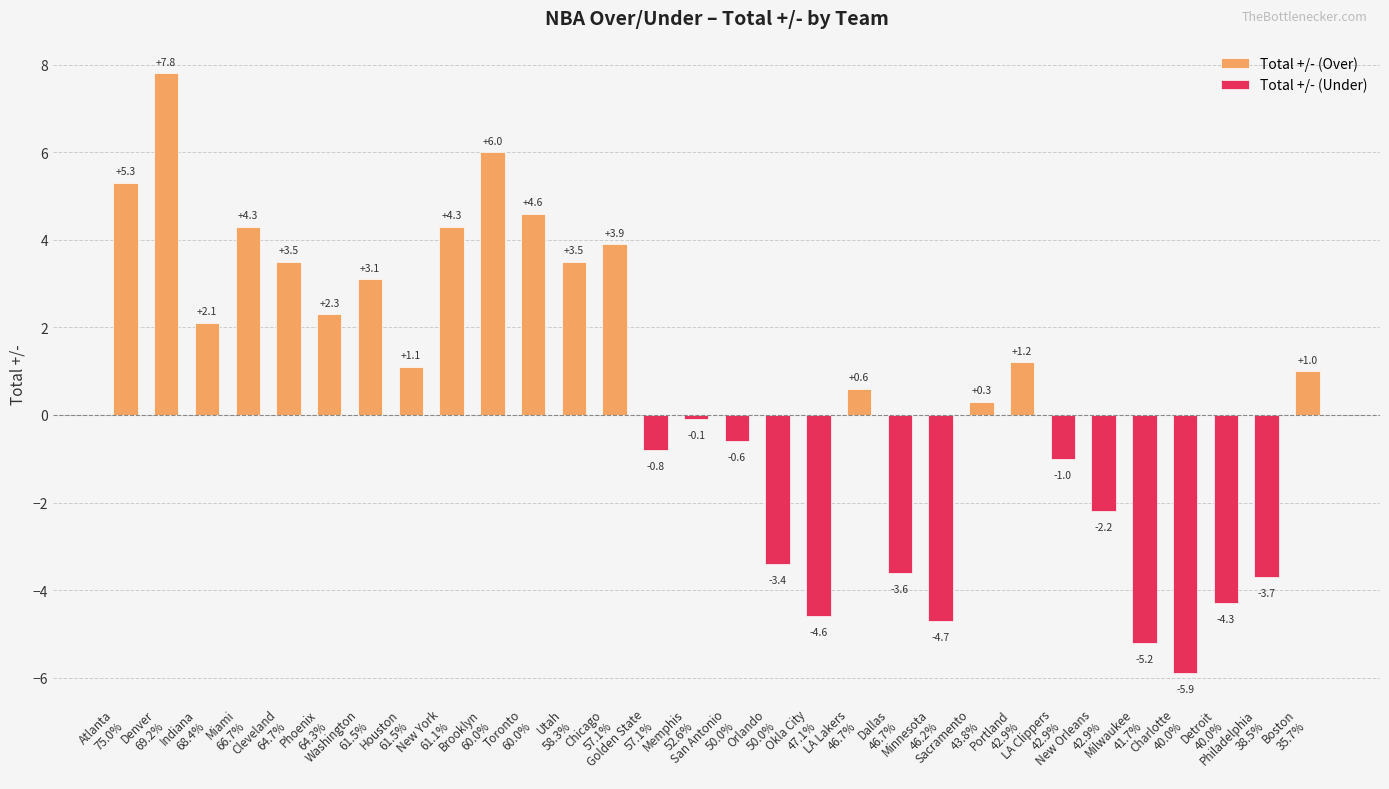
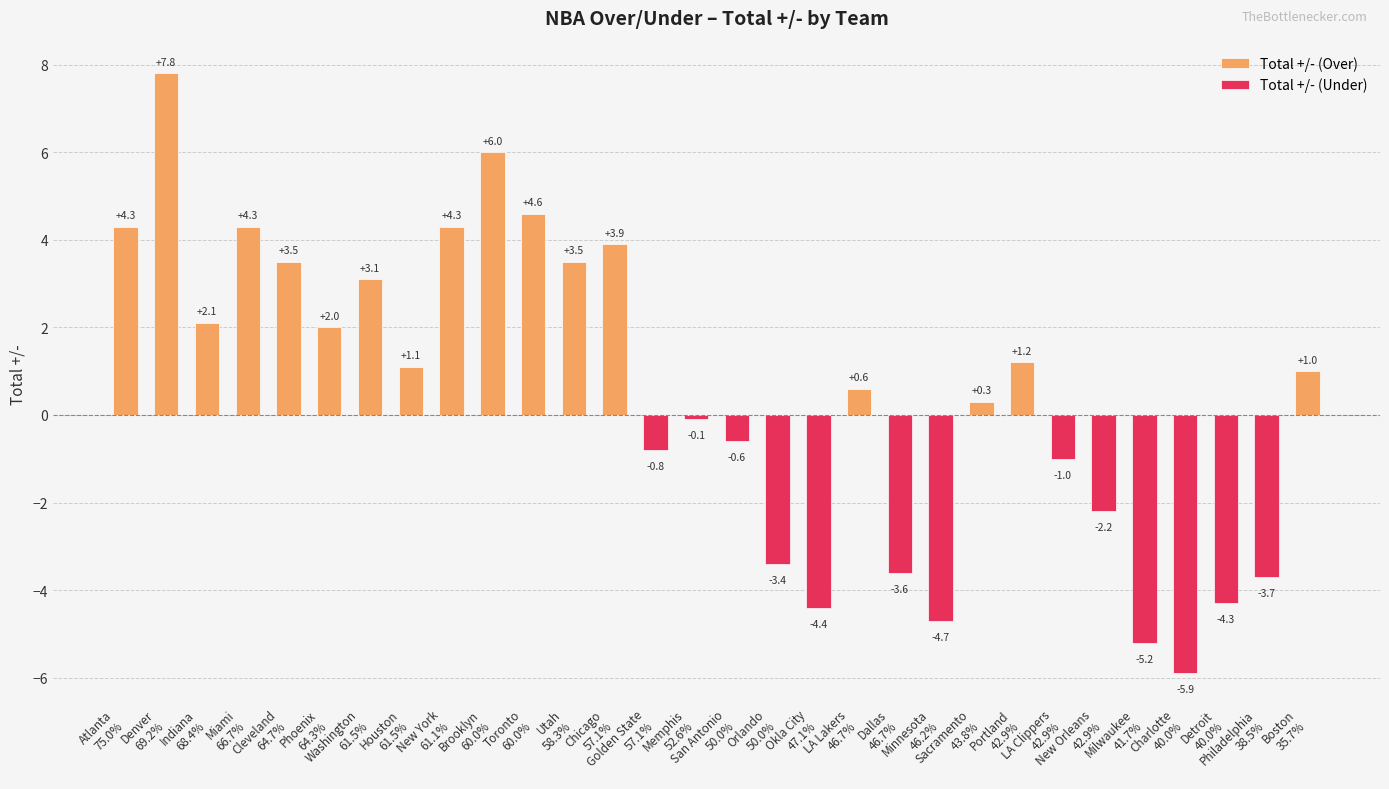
Total +/- (Over), Atlanta 75.0%: +5.3 -> +4.3
Total +/- (Over), Phoenix 64.3%: +2.3 -> +2.0
Total +/- (Under), Okla City 47.1%: -4.6 -> -4.4
